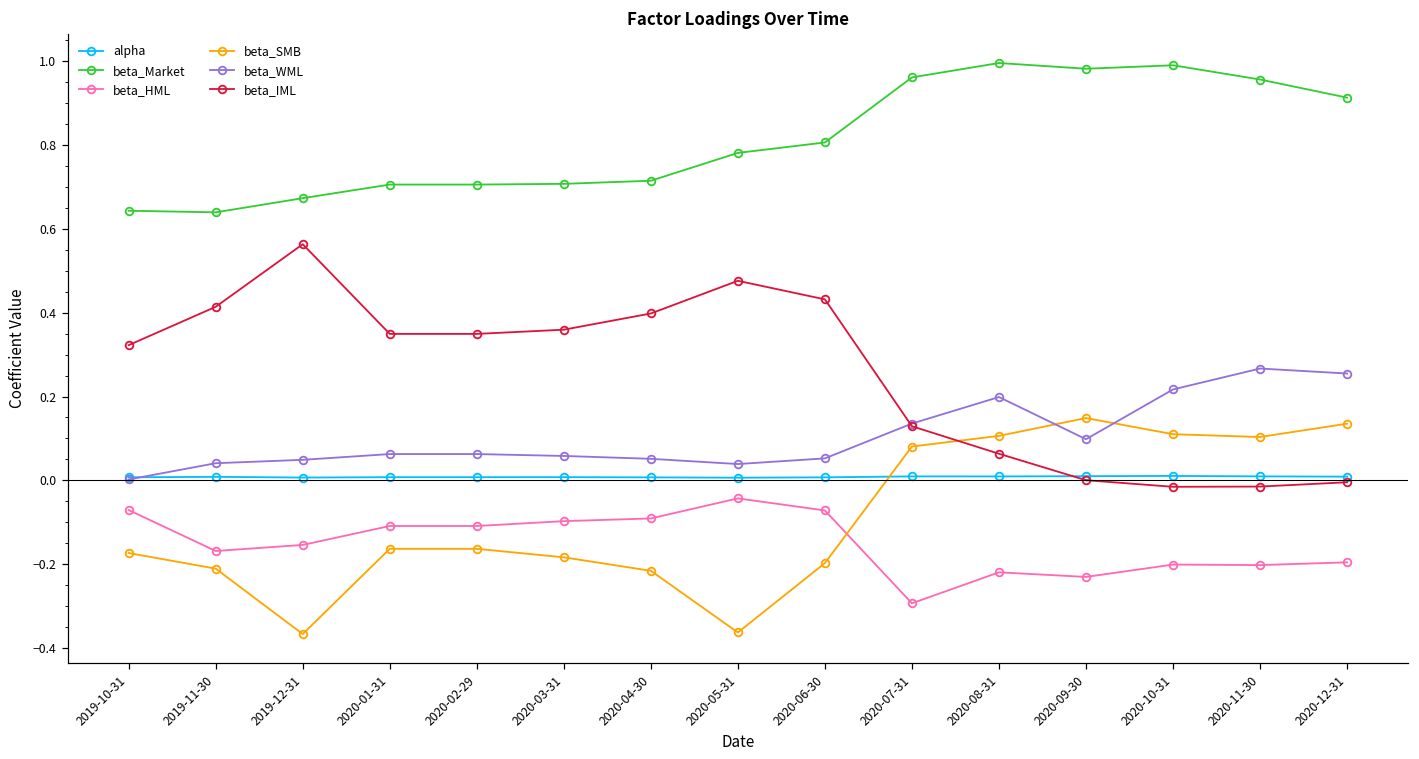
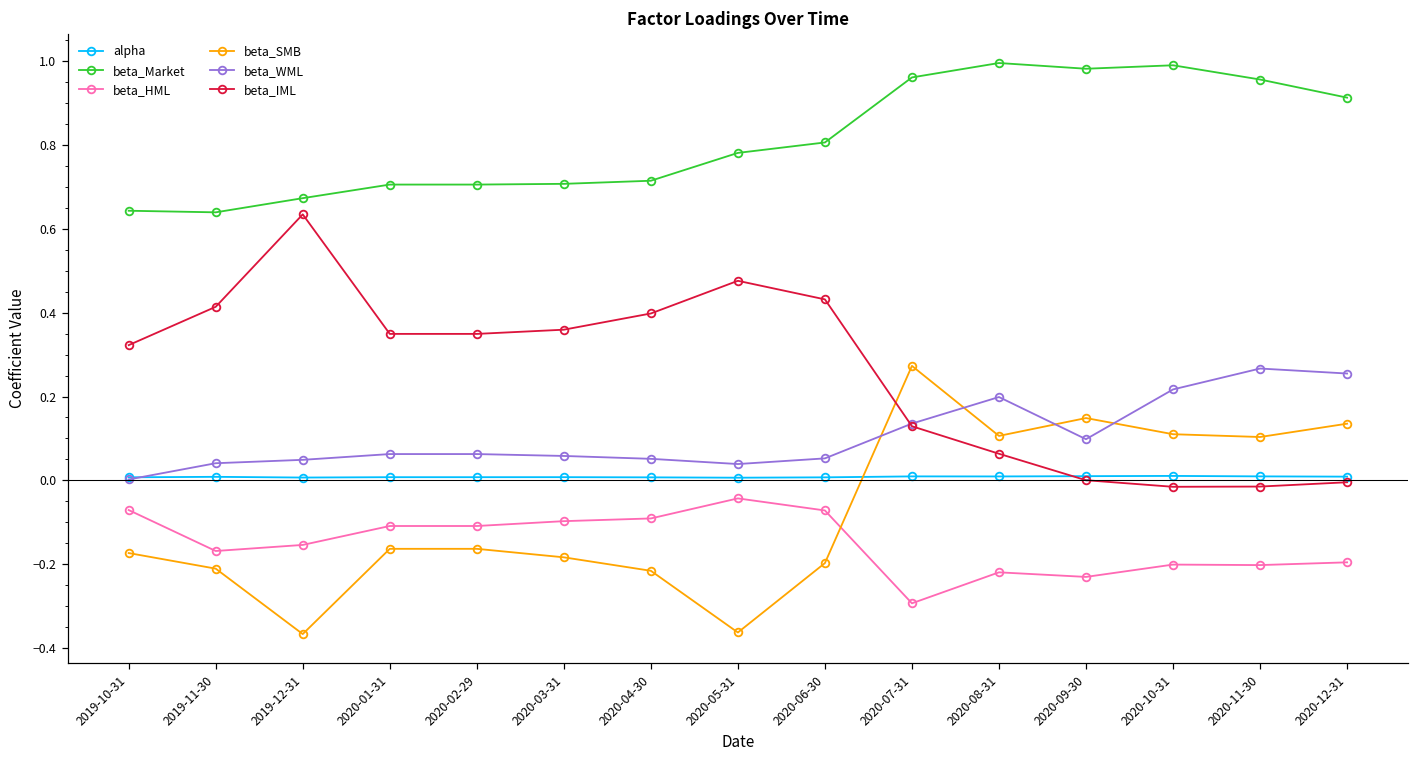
beta_IML, 2019-12-31: 0.56 -> 0.63
beta_SMB, 2020-07-31: 0.08 -> 0.27
